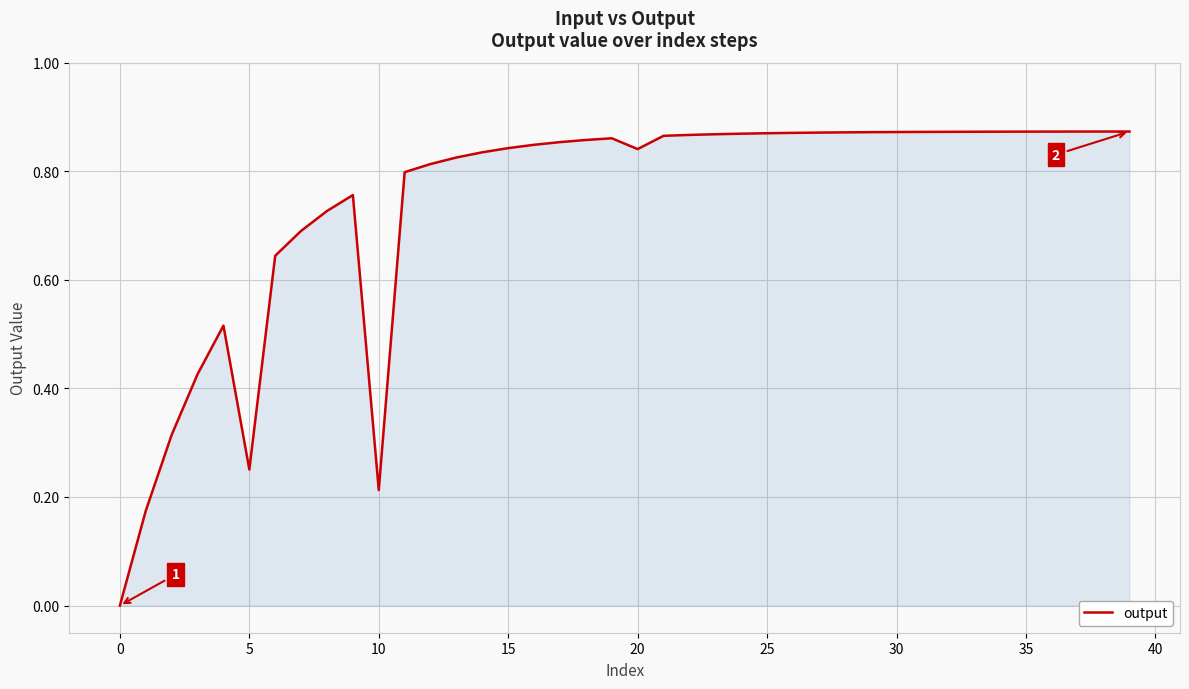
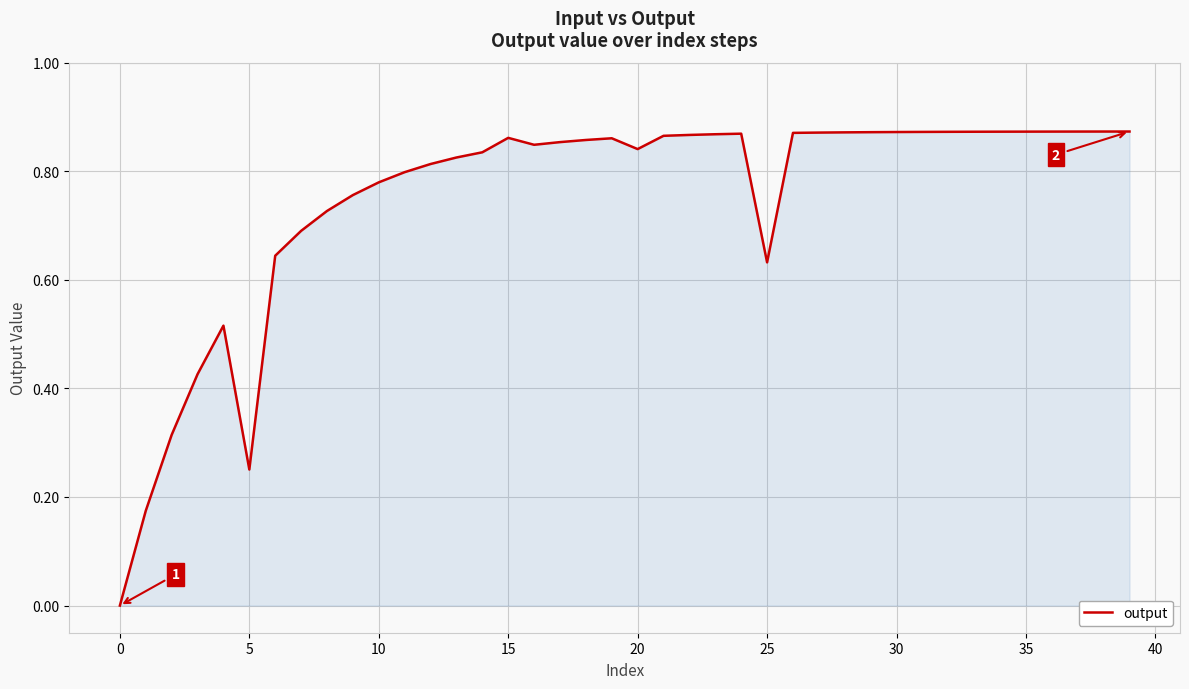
10: 0.21 -> 0.78
15: 0.84 -> 0.86
25: 0.87 -> 0.63
